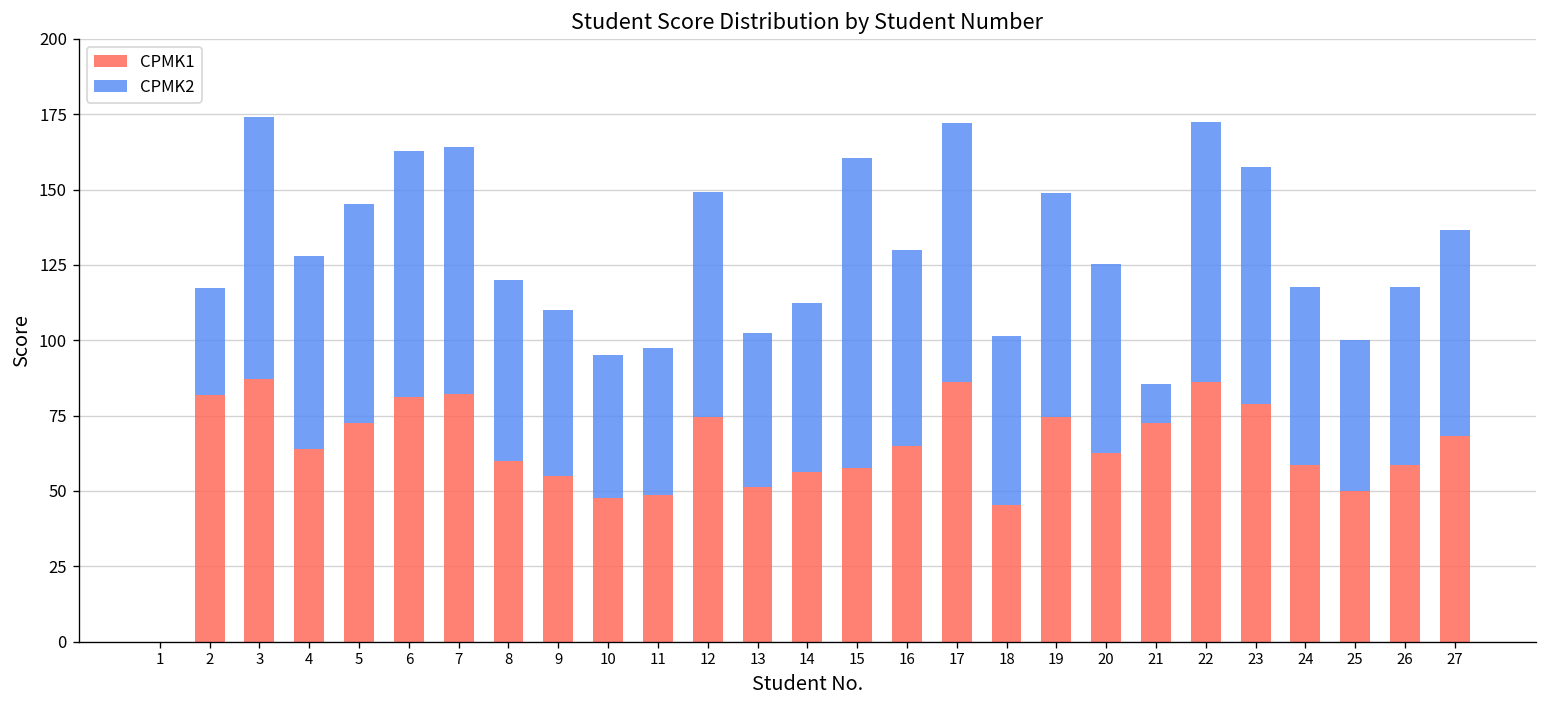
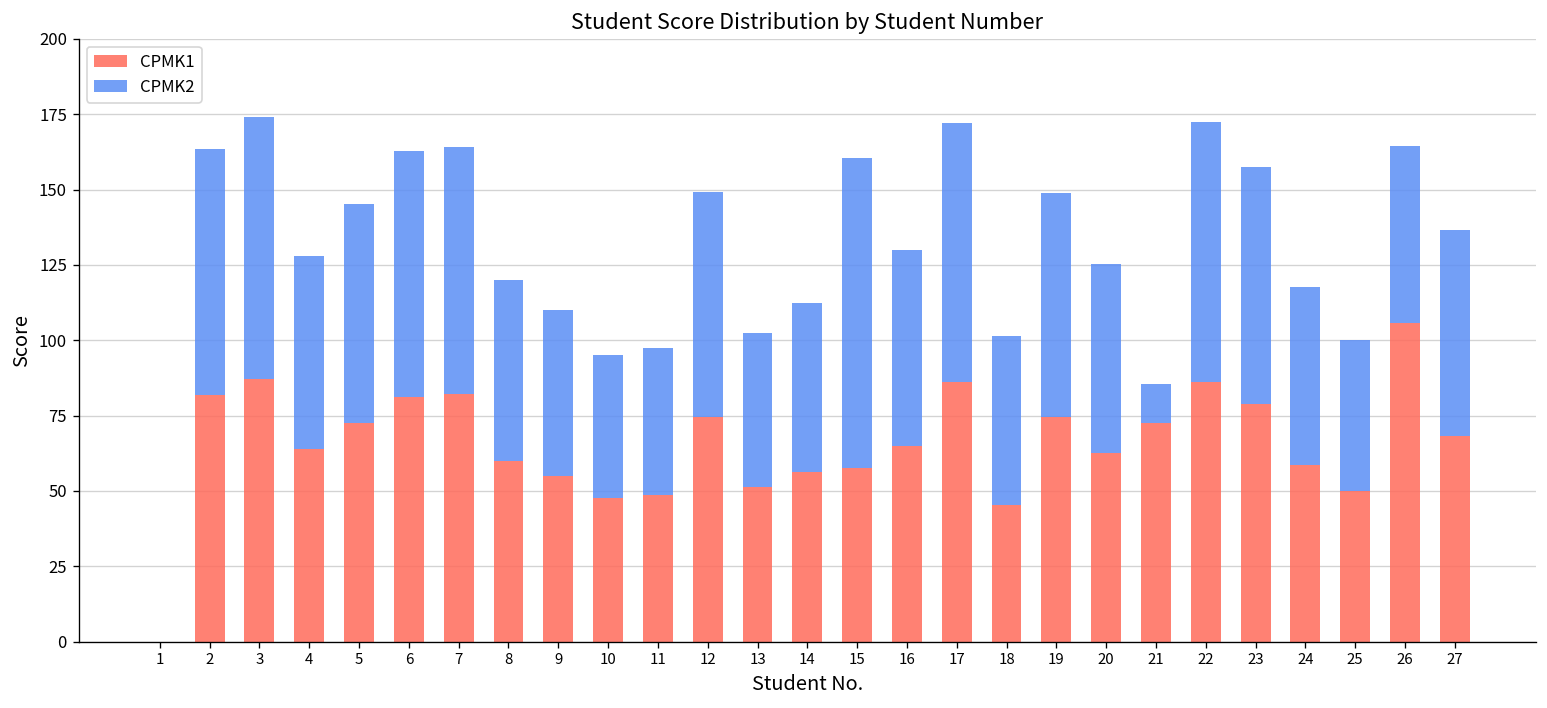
CPMK2, 2: 36 -> 82
CPMK1, 26: 59 -> 106
